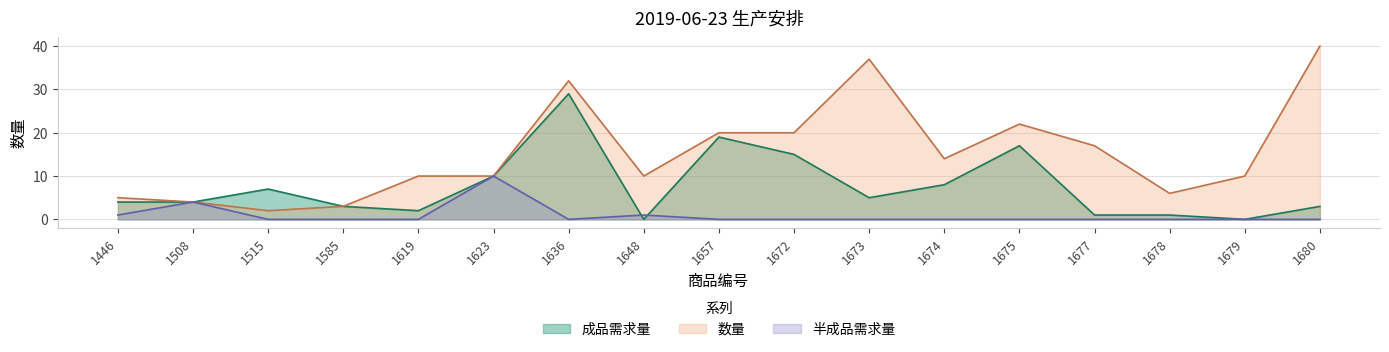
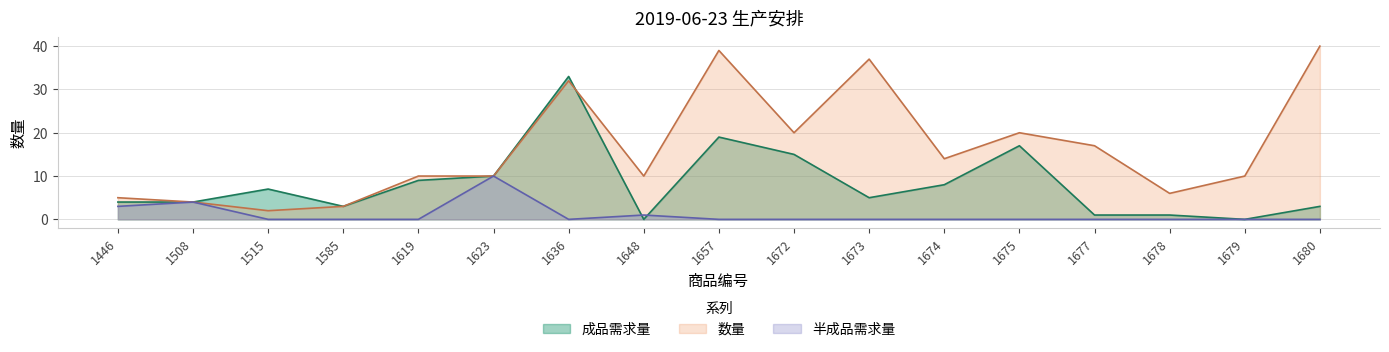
半成品需求量, 1446: 1 -> 3
成品需求量, 1619: 2 -> 9
成品需求量, 1636: 29 -> 33
数量, 1657: 20 -> 39
数量, 1675: 22 -> 20
